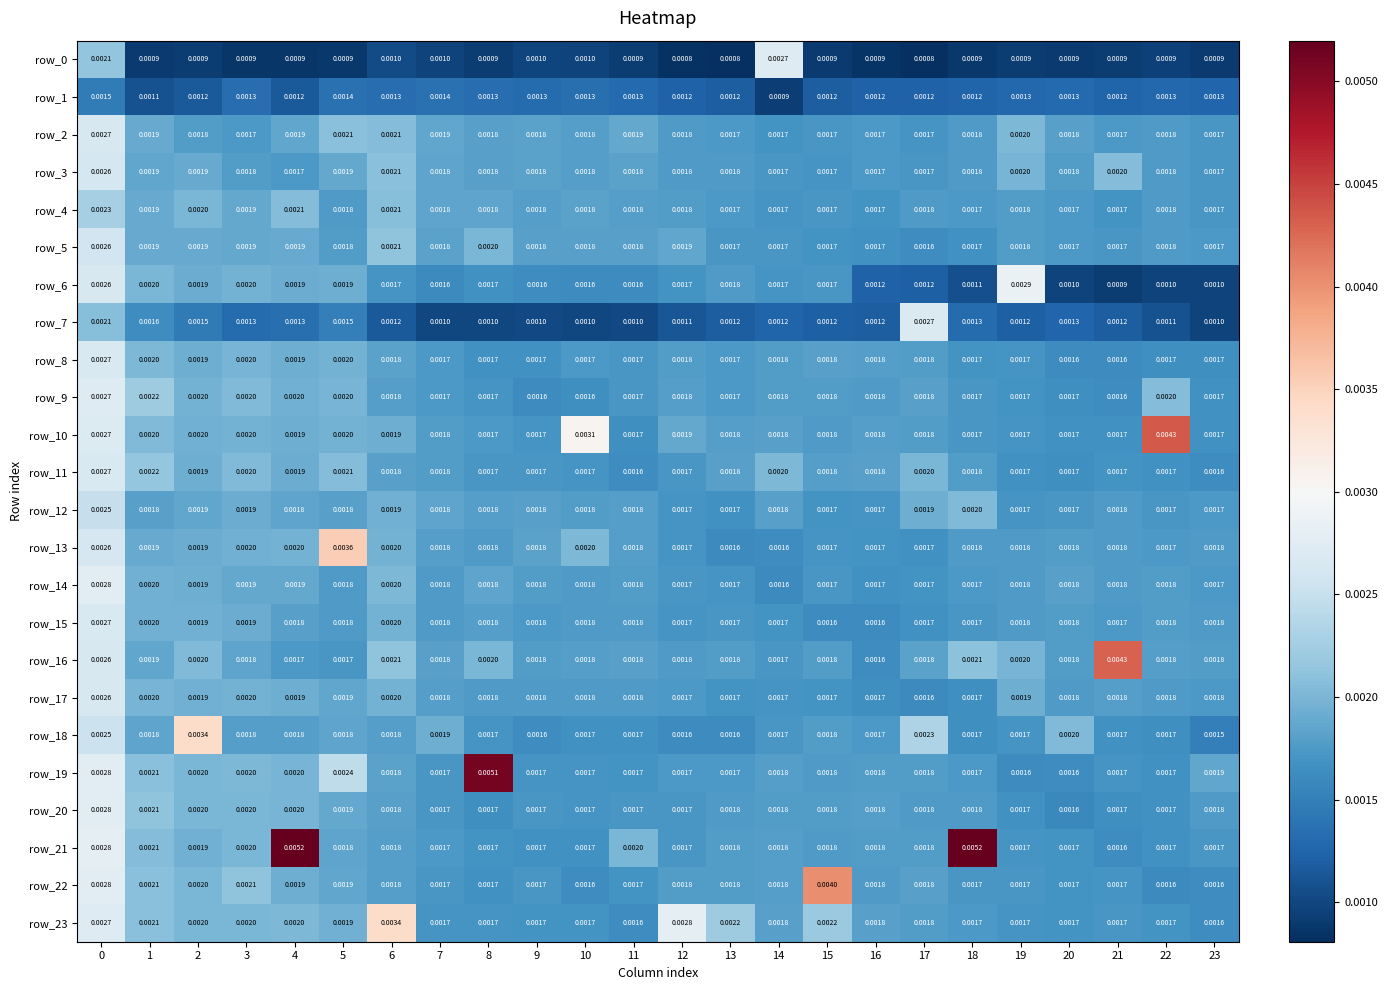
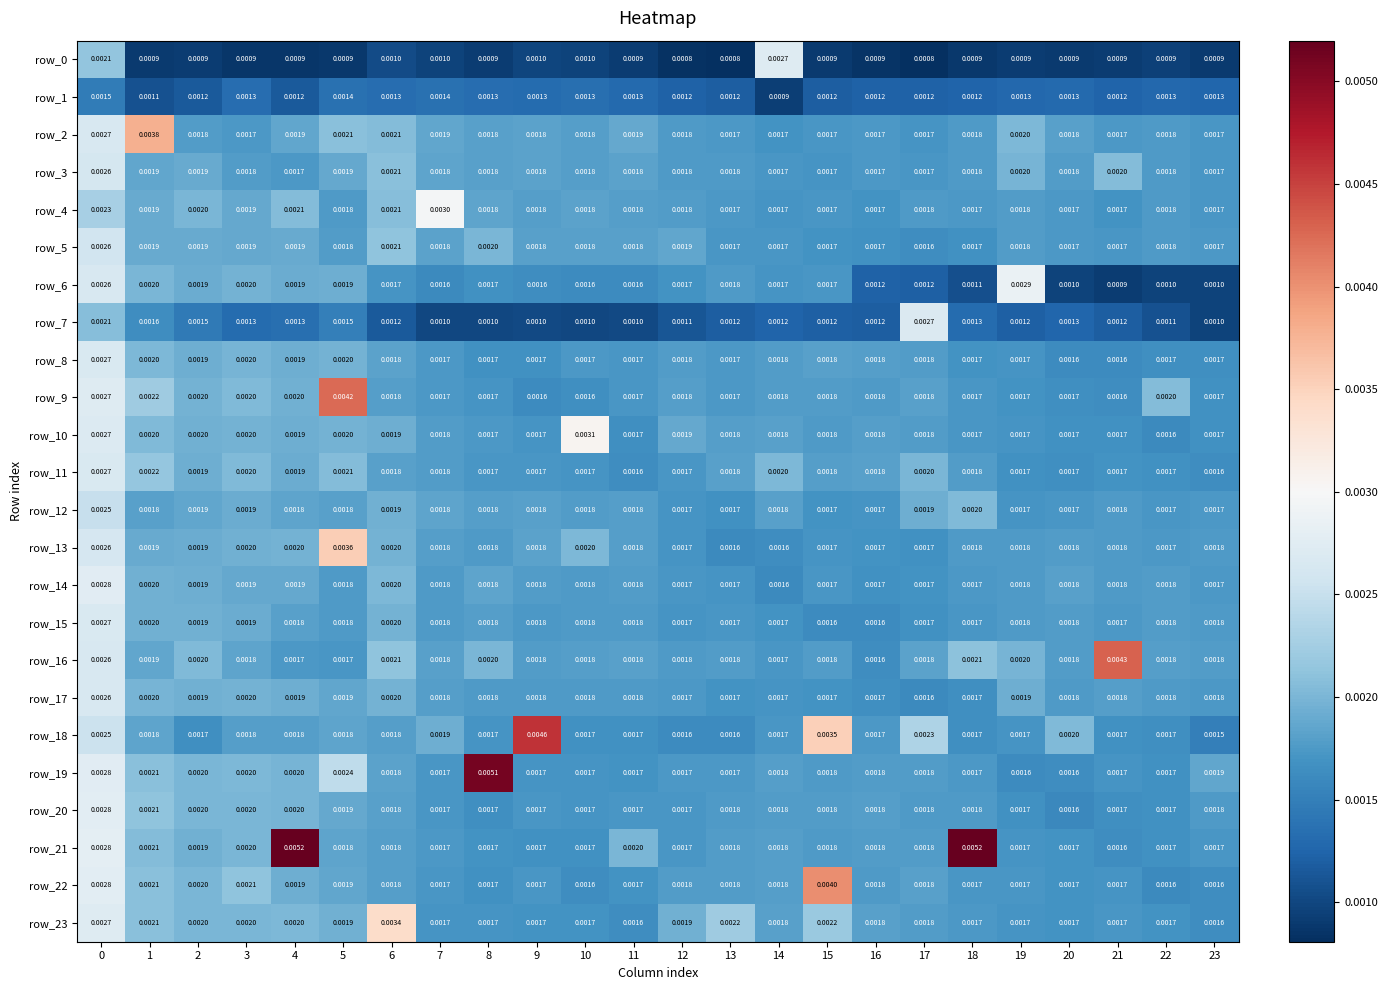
row_2, 1: 0.0019 -> 0.0038
row_4, 7: 0.0018 -> 0.0030
row_9, 5: 0.0020 -> 0.0042
row_10, 22: 0.0043 -> 0.0016
row_18, 2: 0.0034 -> 0.0017
row_18, 9: 0.0016 -> 0.0046
row_18, 15: 0.0018 -> 0.0035
row_23, 12: 0.0028 -> 0.0019
